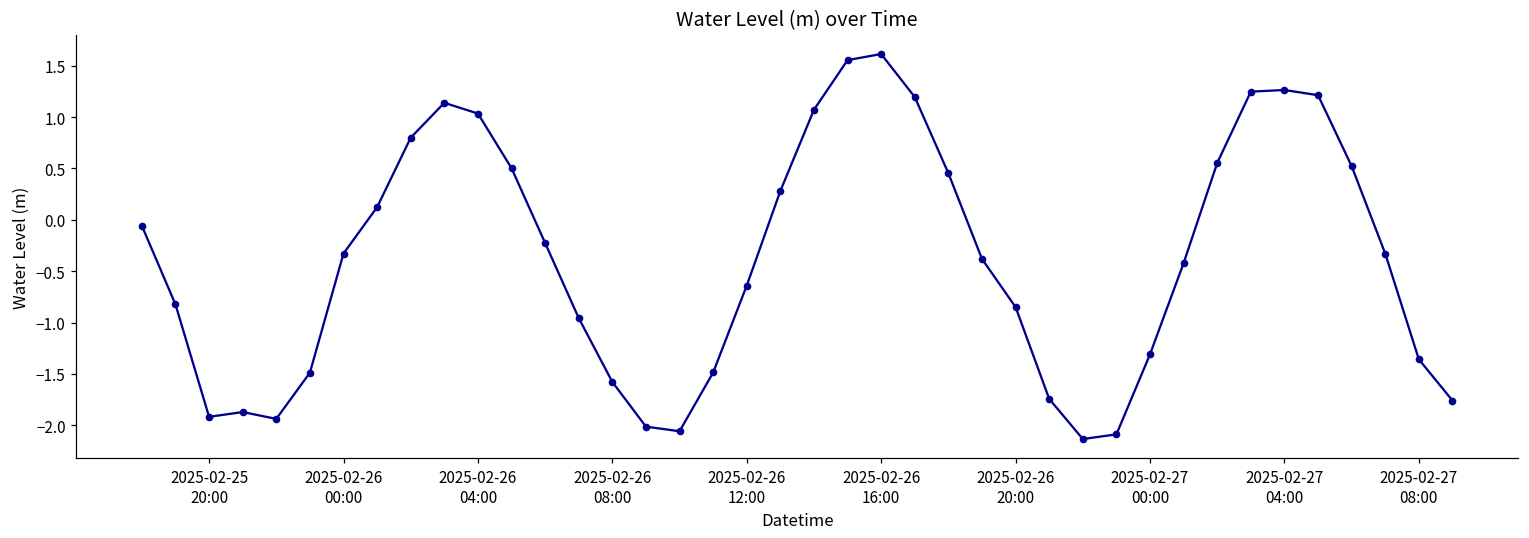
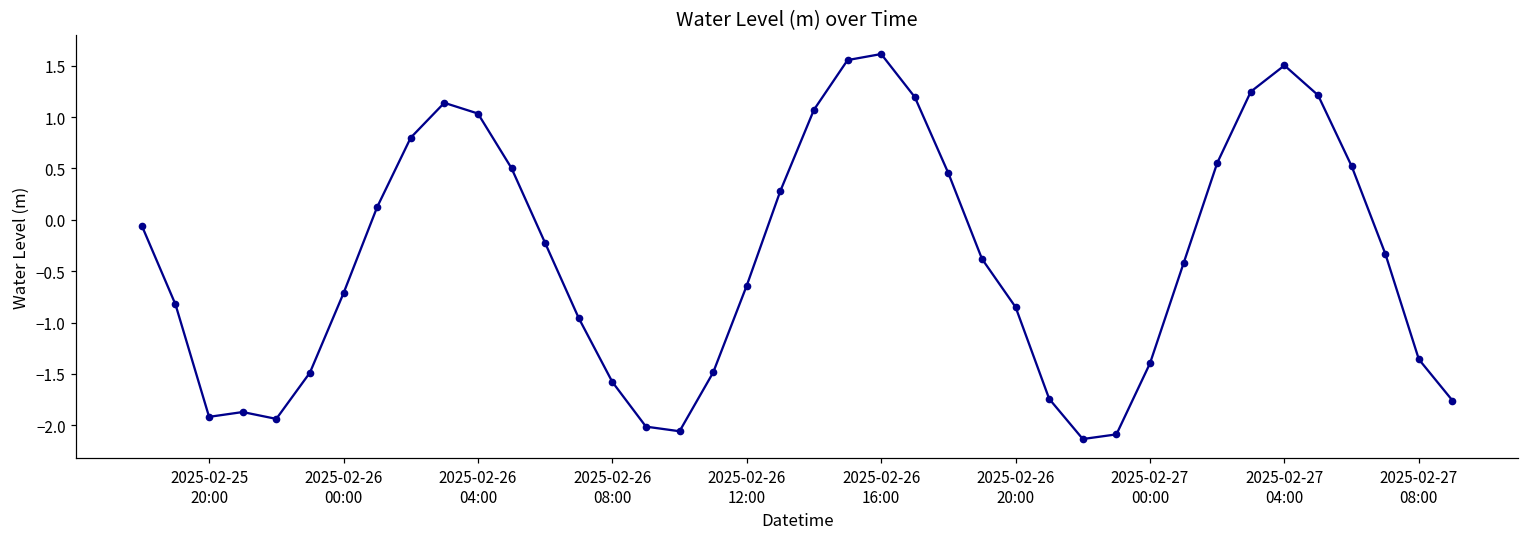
2025-02-26 00:00: -0.3 -> -0.7
2025-02-27 00:00: -1.3 -> -1.4
2025-02-27 04:00: 1.3 -> 1.5
